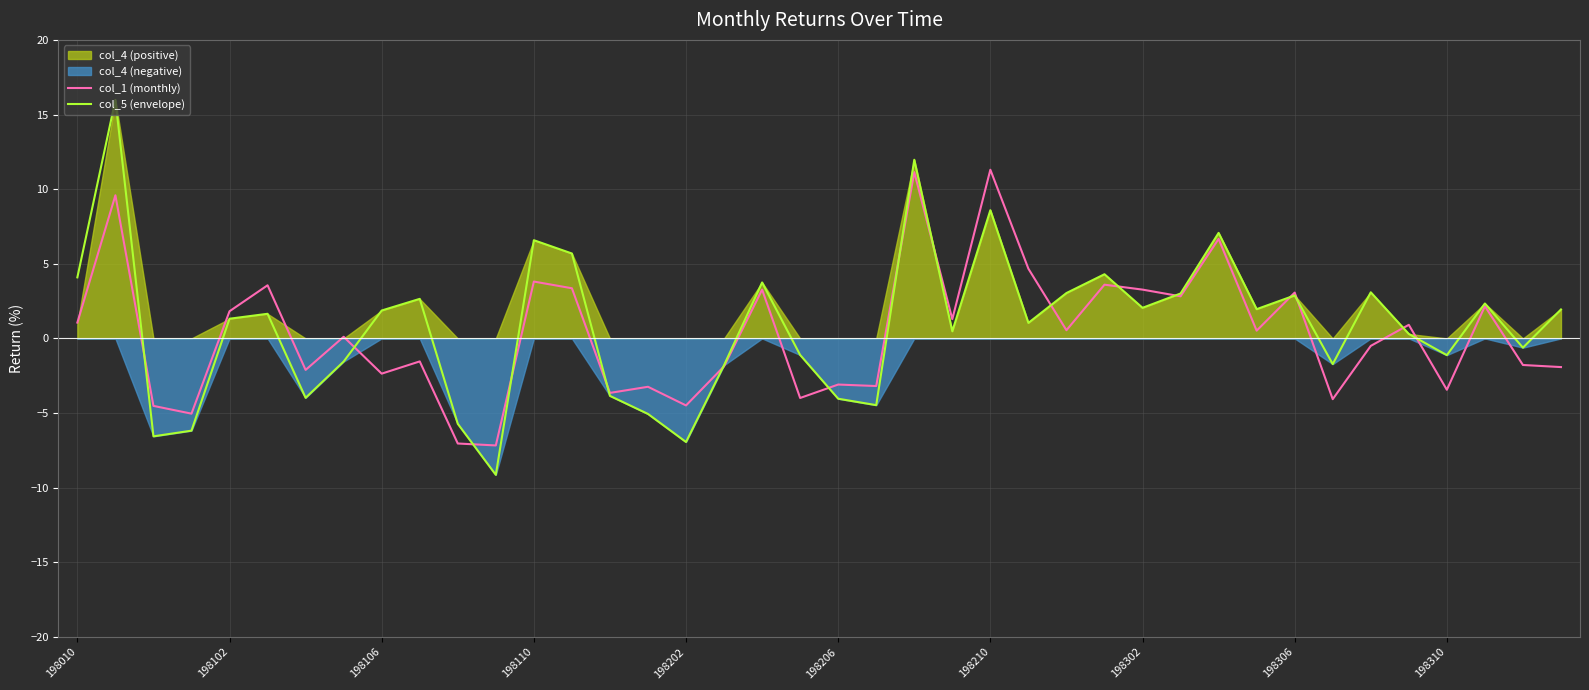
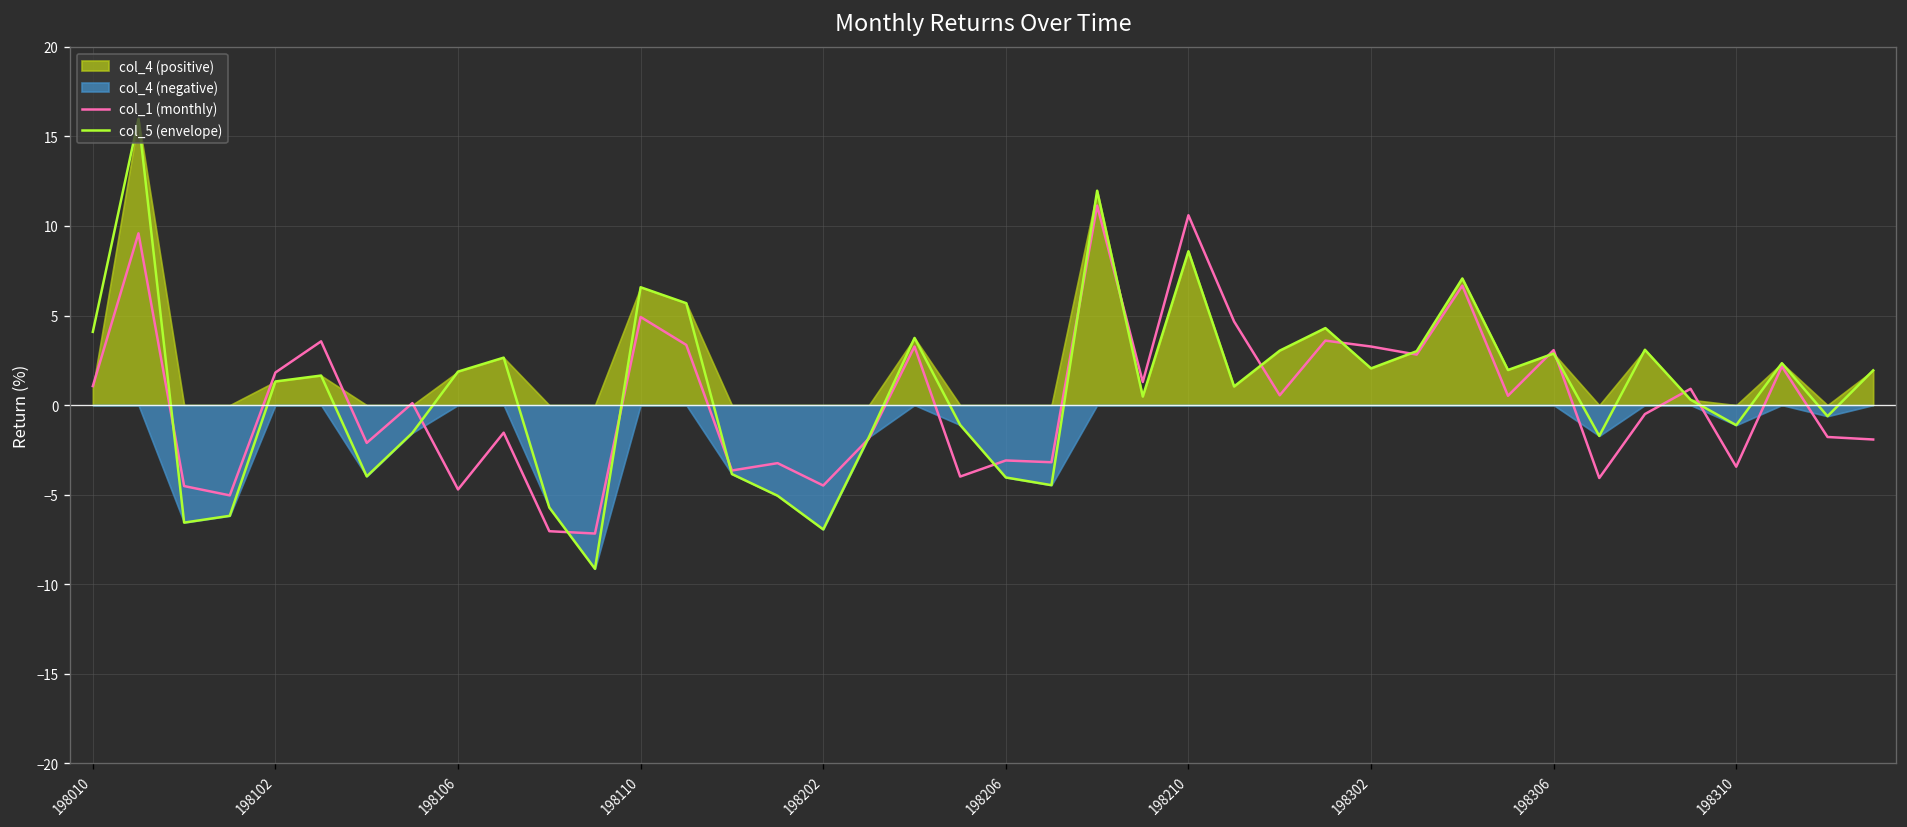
col_1 (monthly), 198106: -2.4 -> -4.7
col_1 (monthly), 198110: 3.8 -> 4.9
col_1 (monthly), 198210: 11.3 -> 10.6
